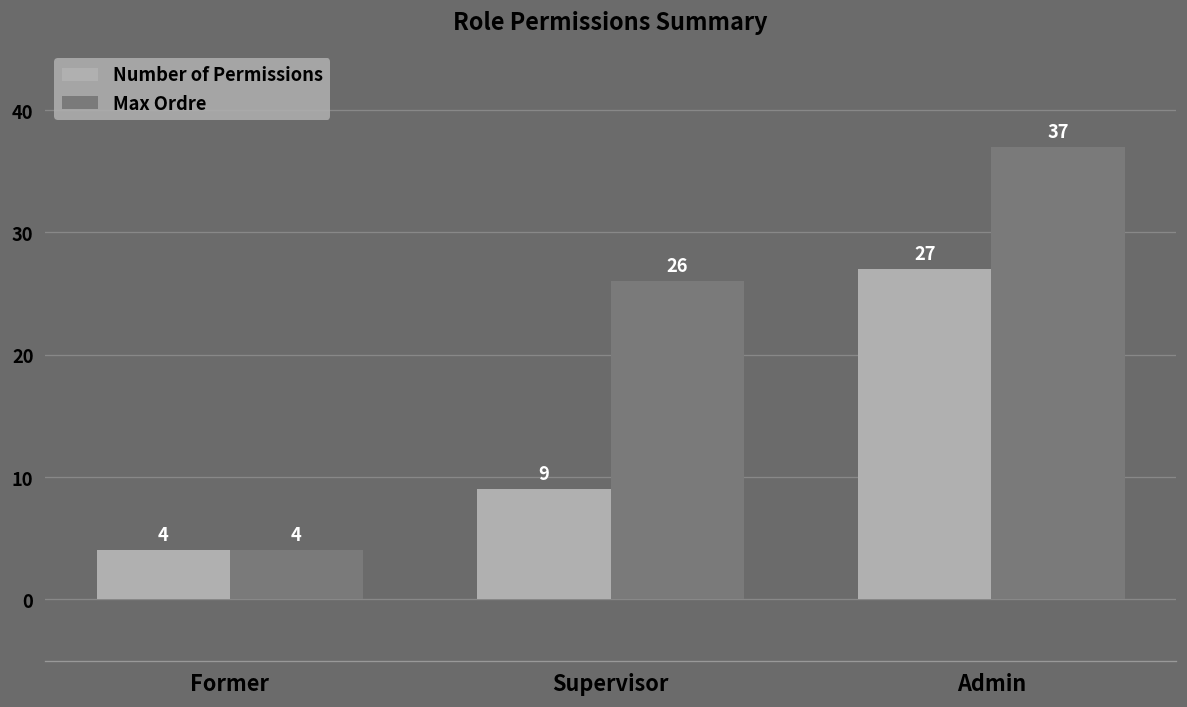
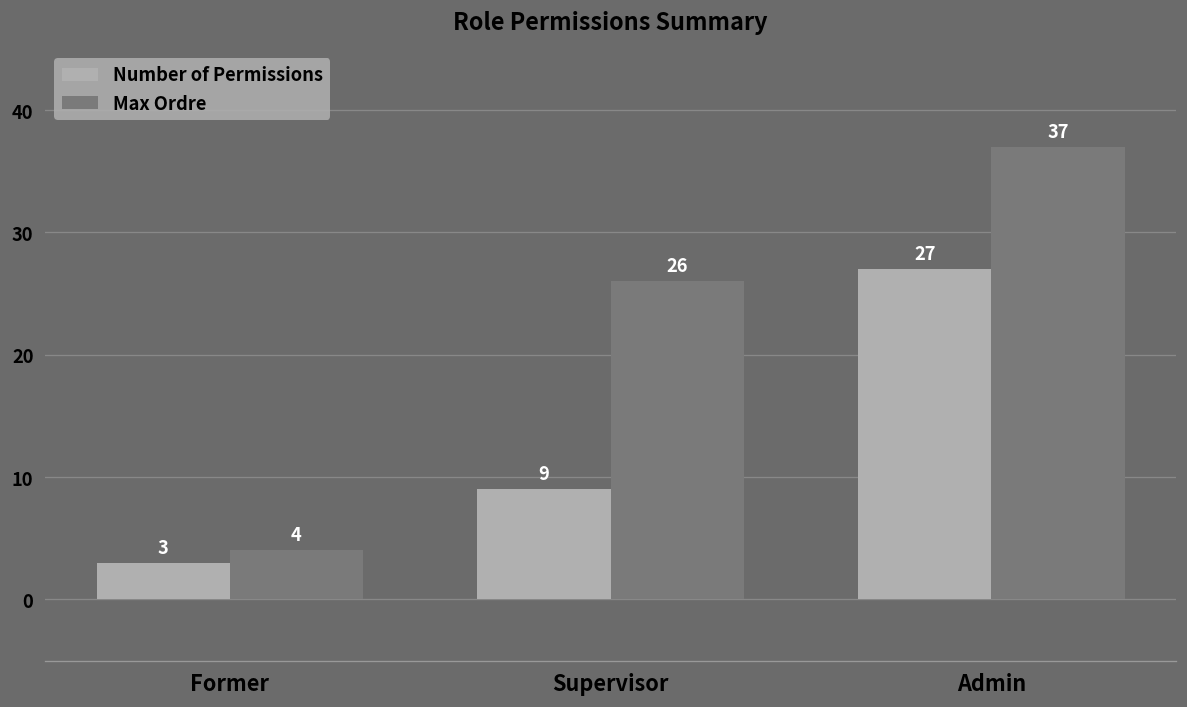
Number of Permissions, Former: 4 -> 3
